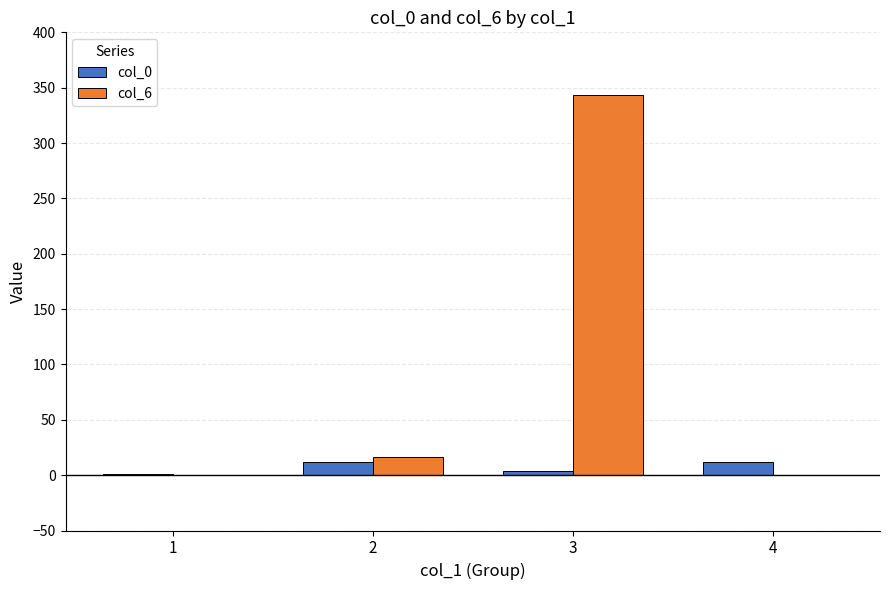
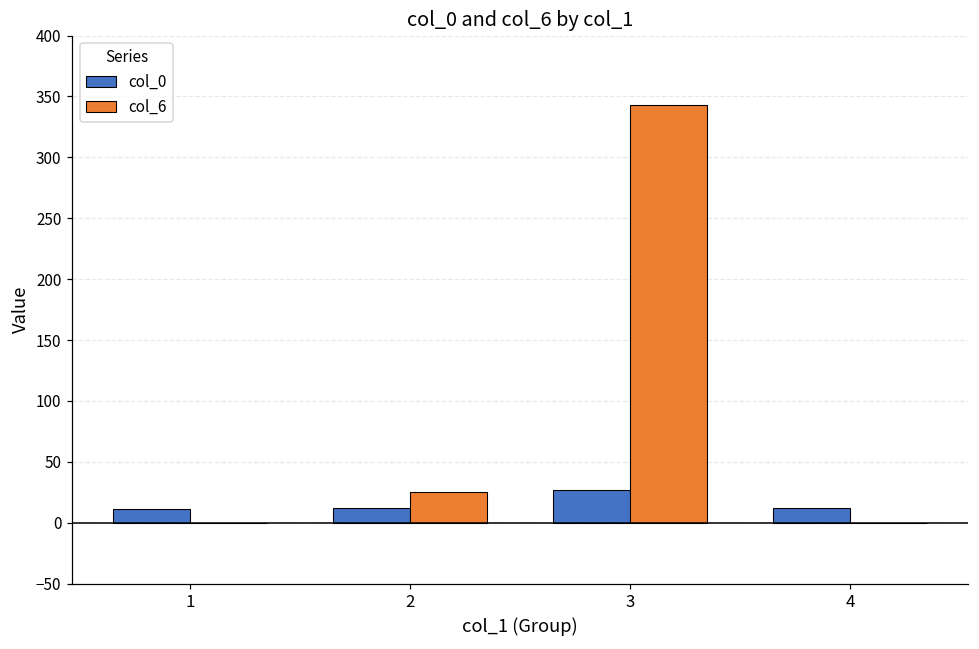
col_0, 1: 1 -> 11
col_6, 2: 16 -> 25
col_0, 3: 4 -> 27
